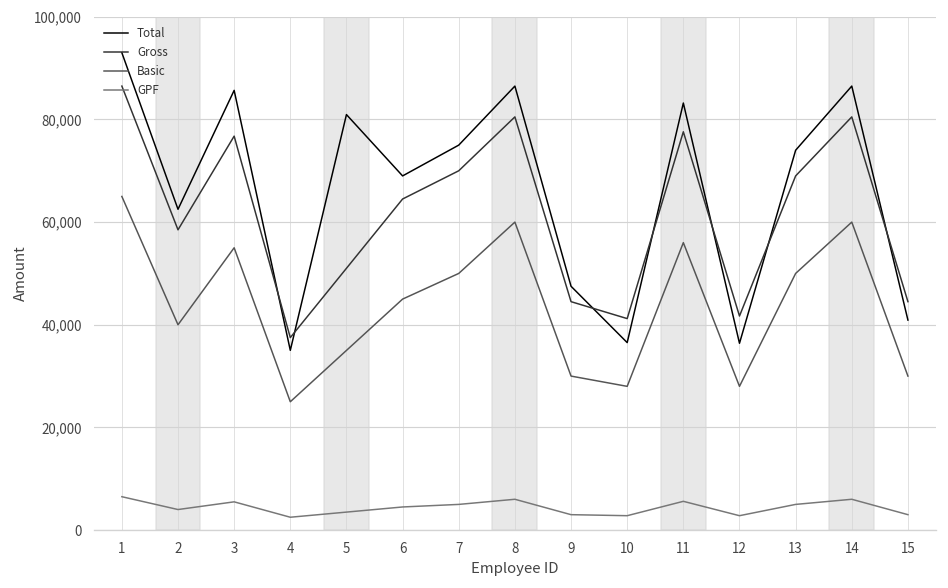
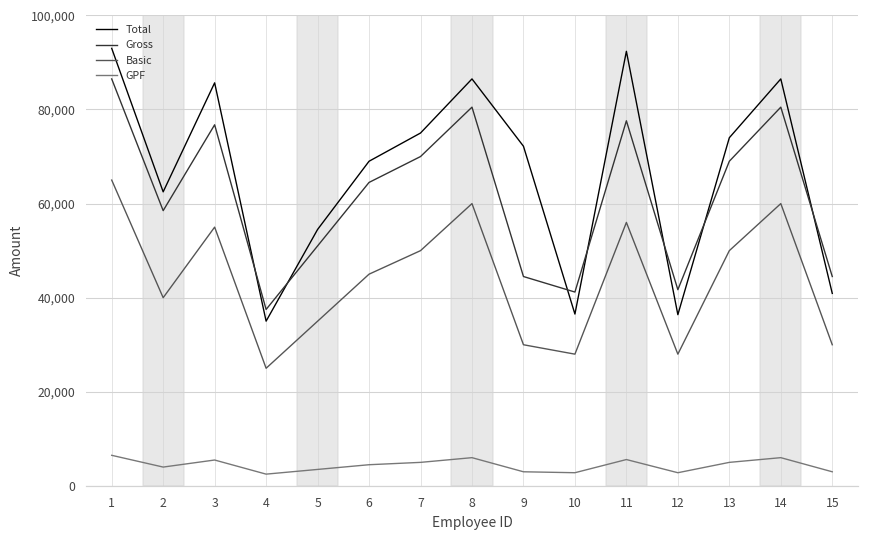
Total, 5: 81,000 -> 55,000
Total, 9: 48,000 -> 72,000
Total, 11: 83,000 -> 92,000
